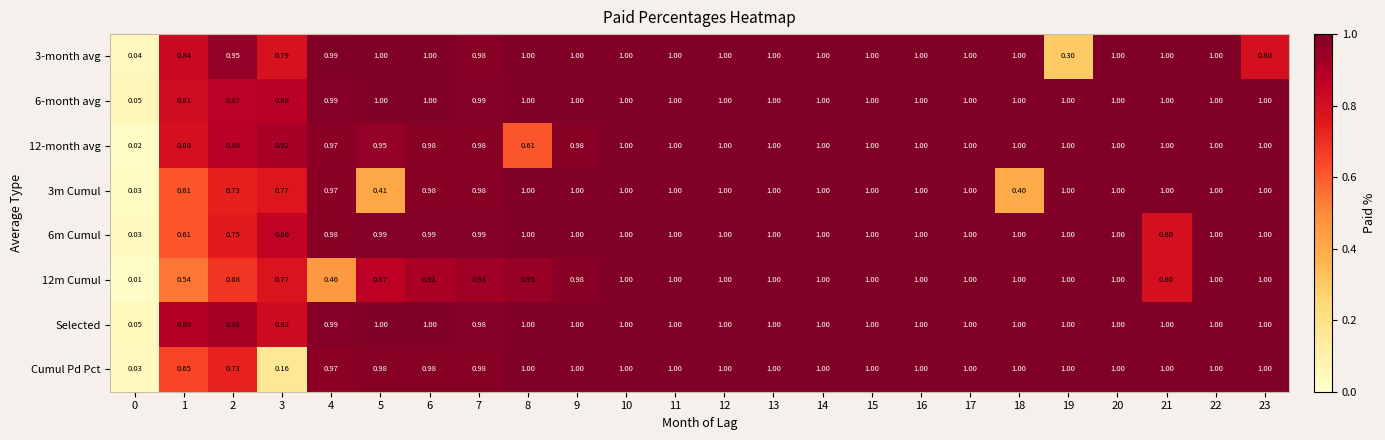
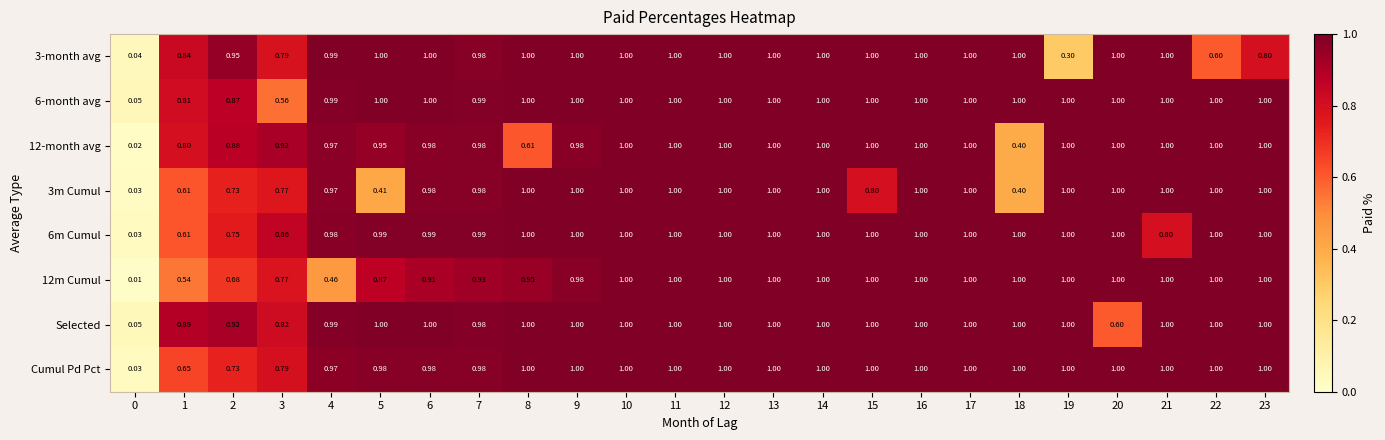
3-month avg, 22: 1.00 -> 0.60
6-month avg, 3: 0.88 -> 0.56
12-month avg, 18: 1.00 -> 0.40
3m Cumul, 15: 1.00 -> 0.80
12m Cumul, 21: 0.80 -> 1.00
Selected, 20: 1.00 -> 0.60
Cumul Pd Pct, 3: 0.16 -> 0.79
